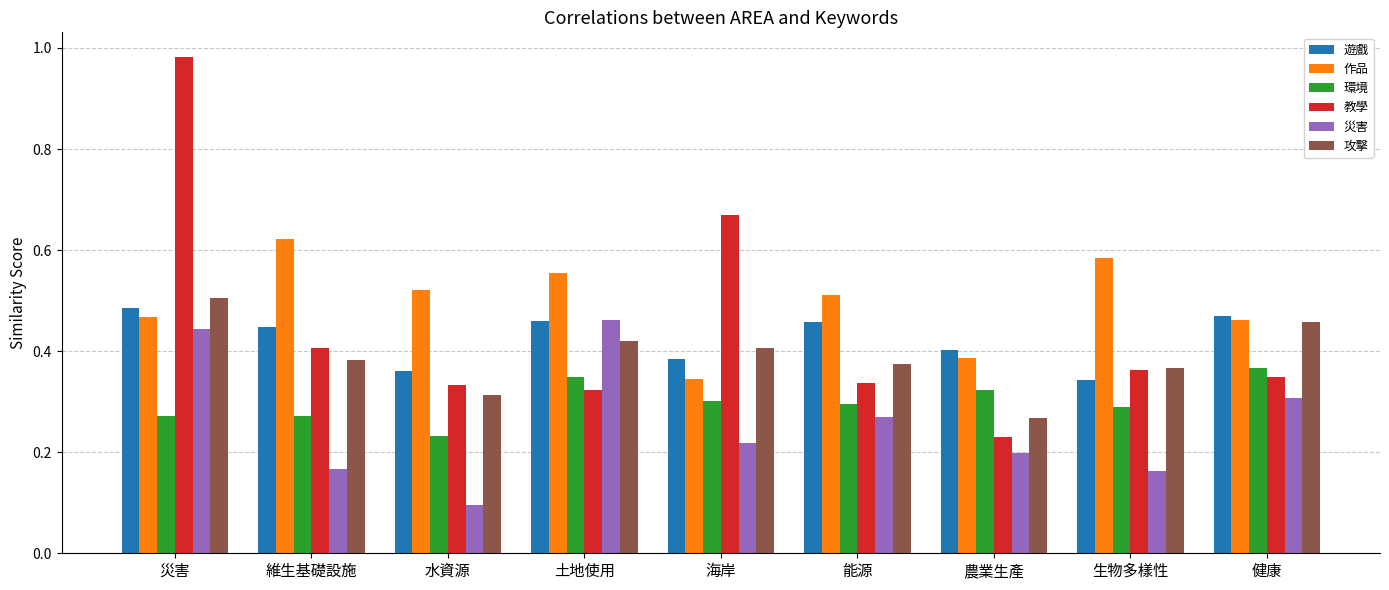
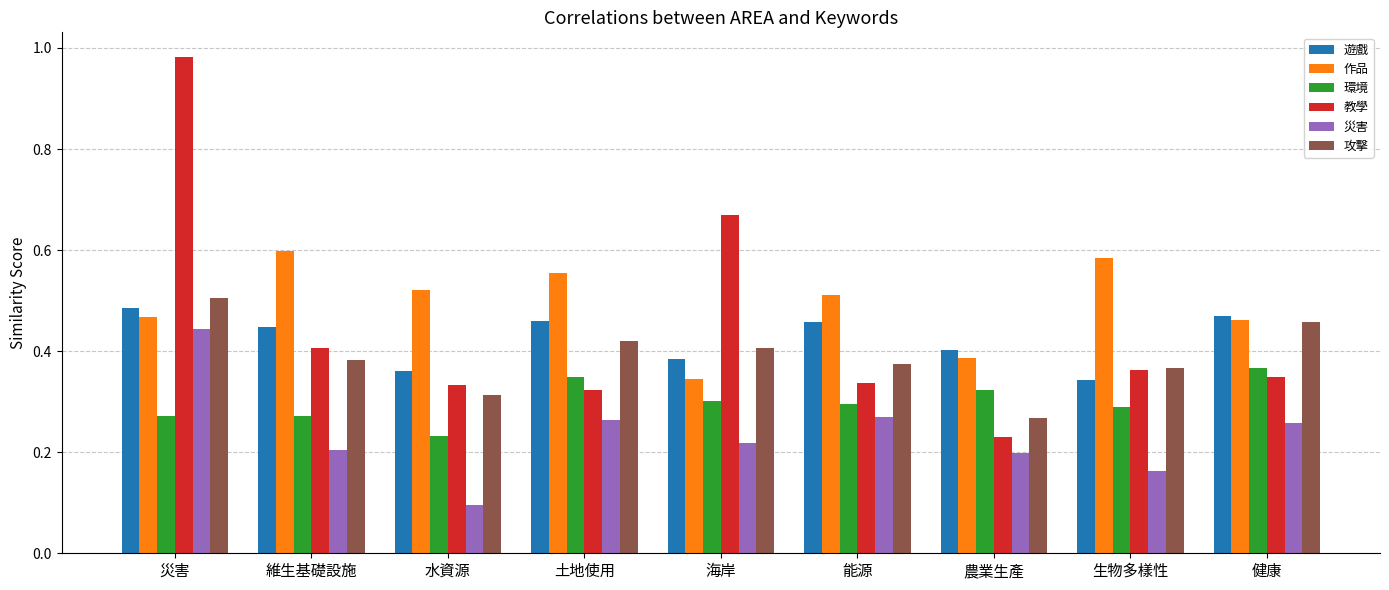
作品, 維生基礎設施: 0.62 -> 0.60
災害, 維生基礎設施: 0.17 -> 0.20
災害, 土地使用: 0.46 -> 0.26
災害, 健康: 0.31 -> 0.26
